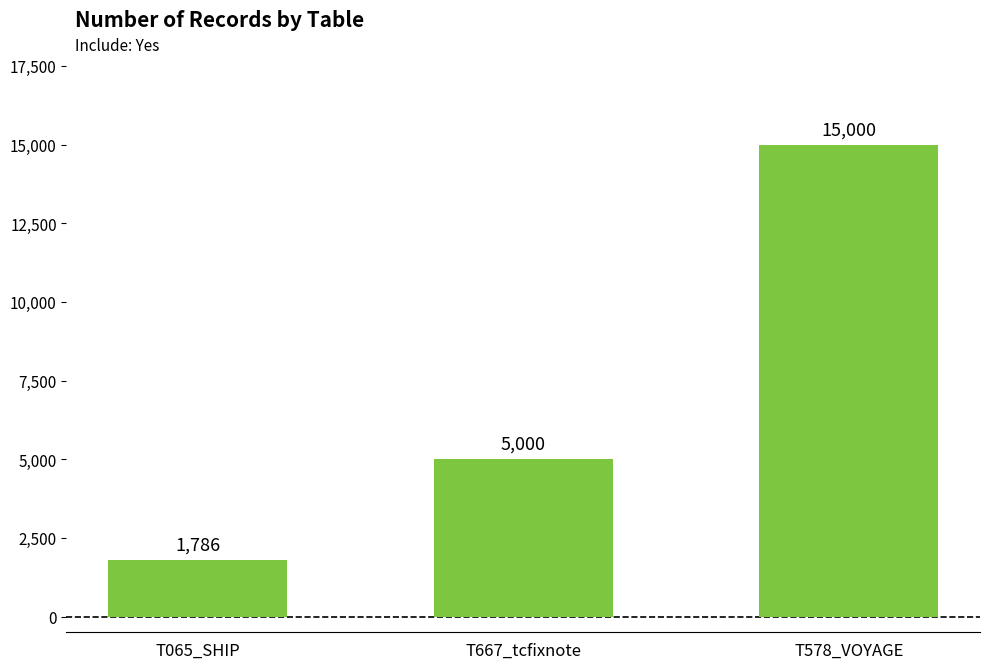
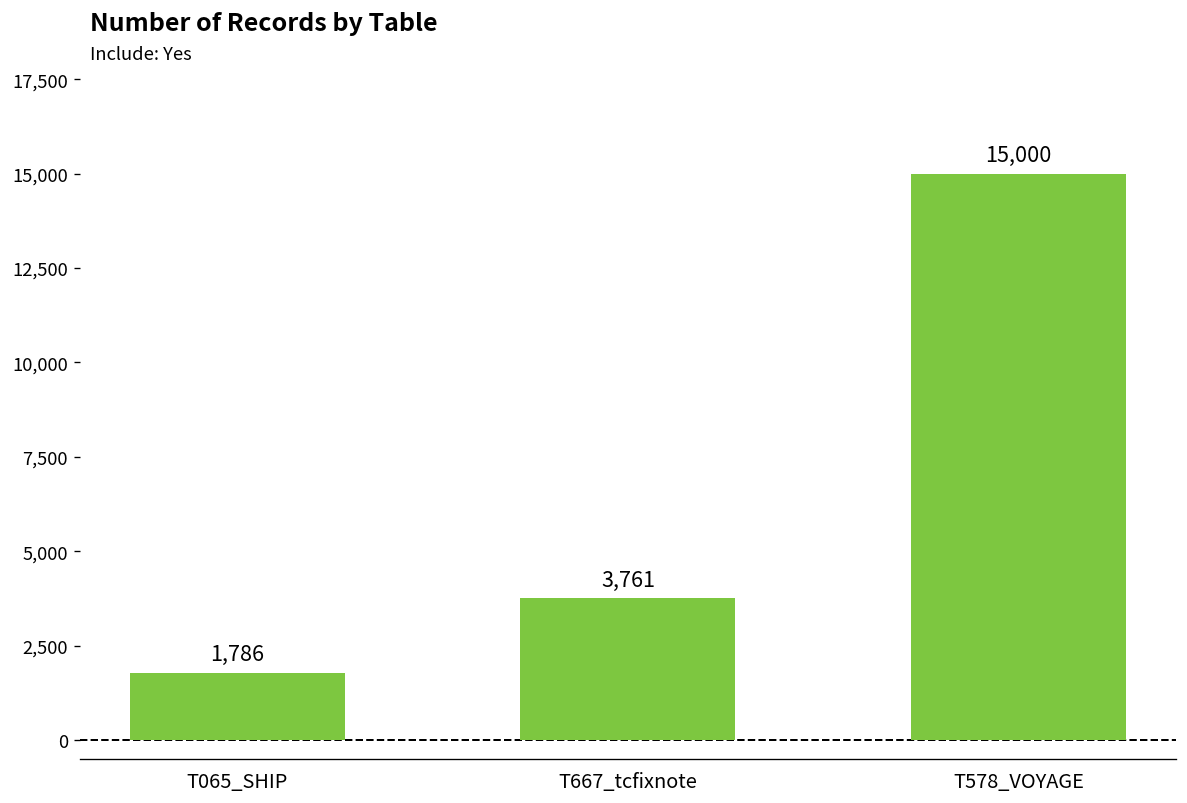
T667_tcfixnote: 5,000 -> 3,761
